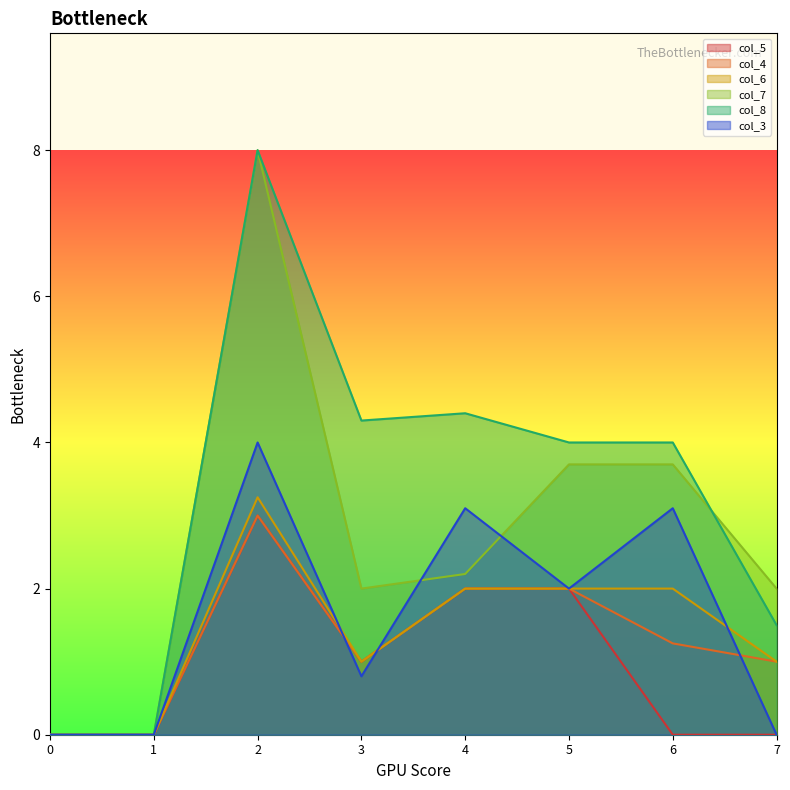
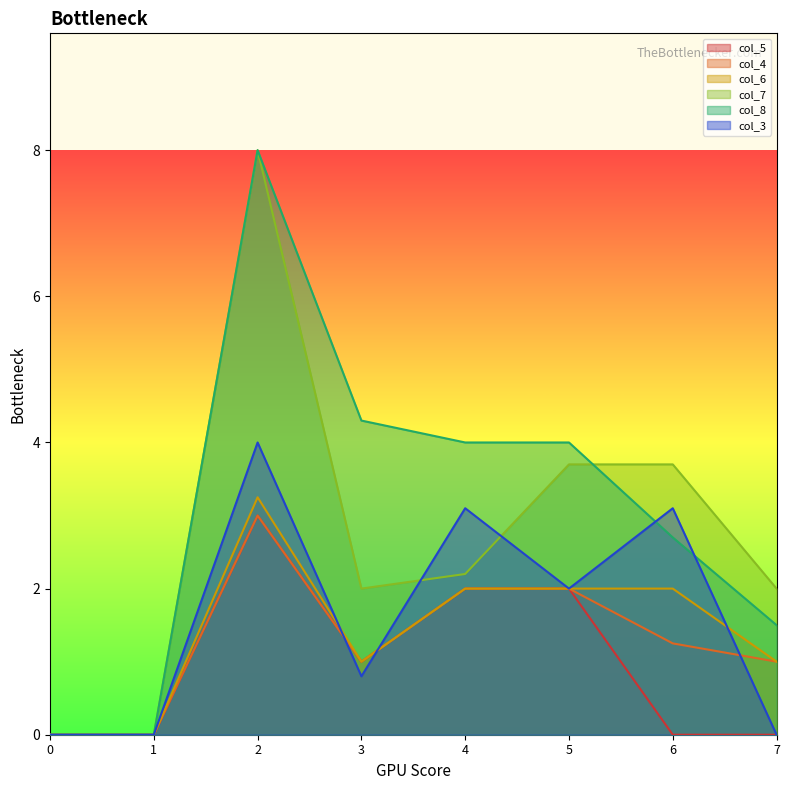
col_8, 4: 4.4 -> 4.0
col_8, 6: 4.0 -> 2.7
